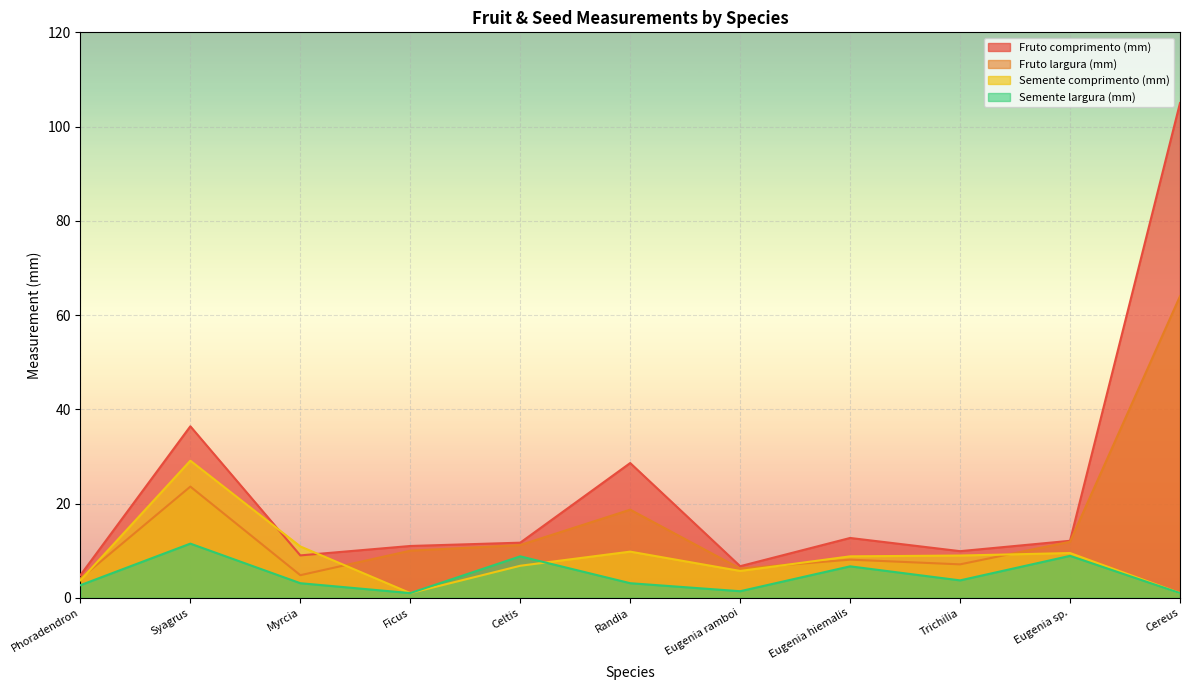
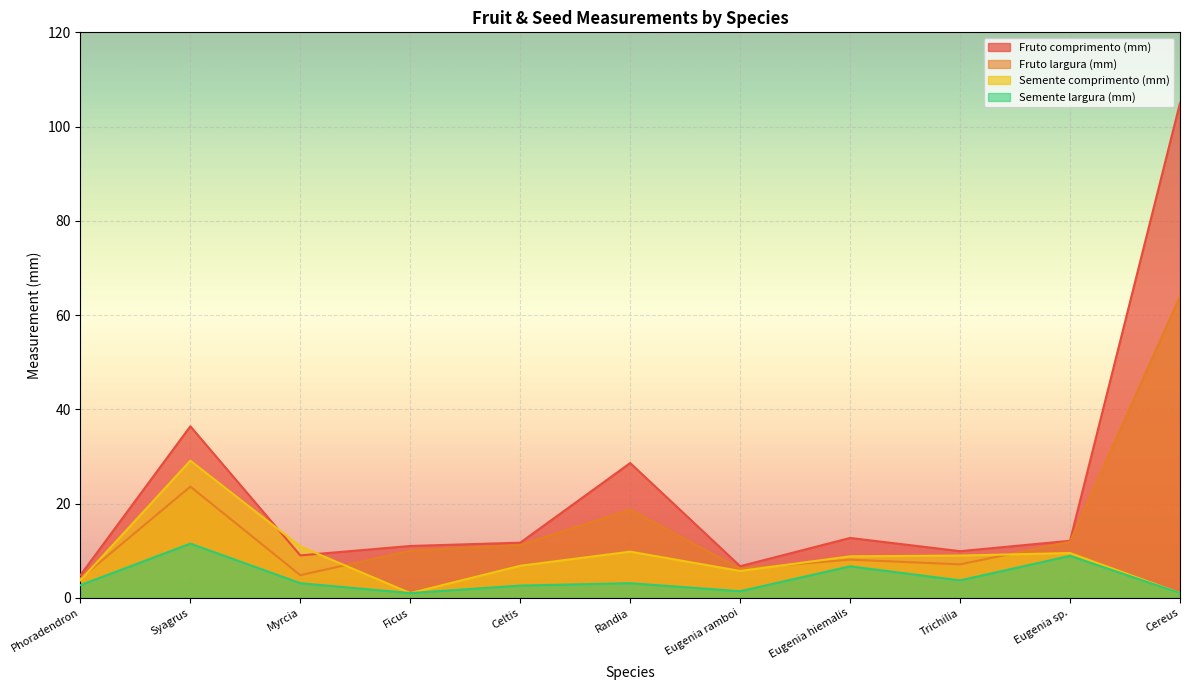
Semente largura (mm), Celtis: 9 -> 3
